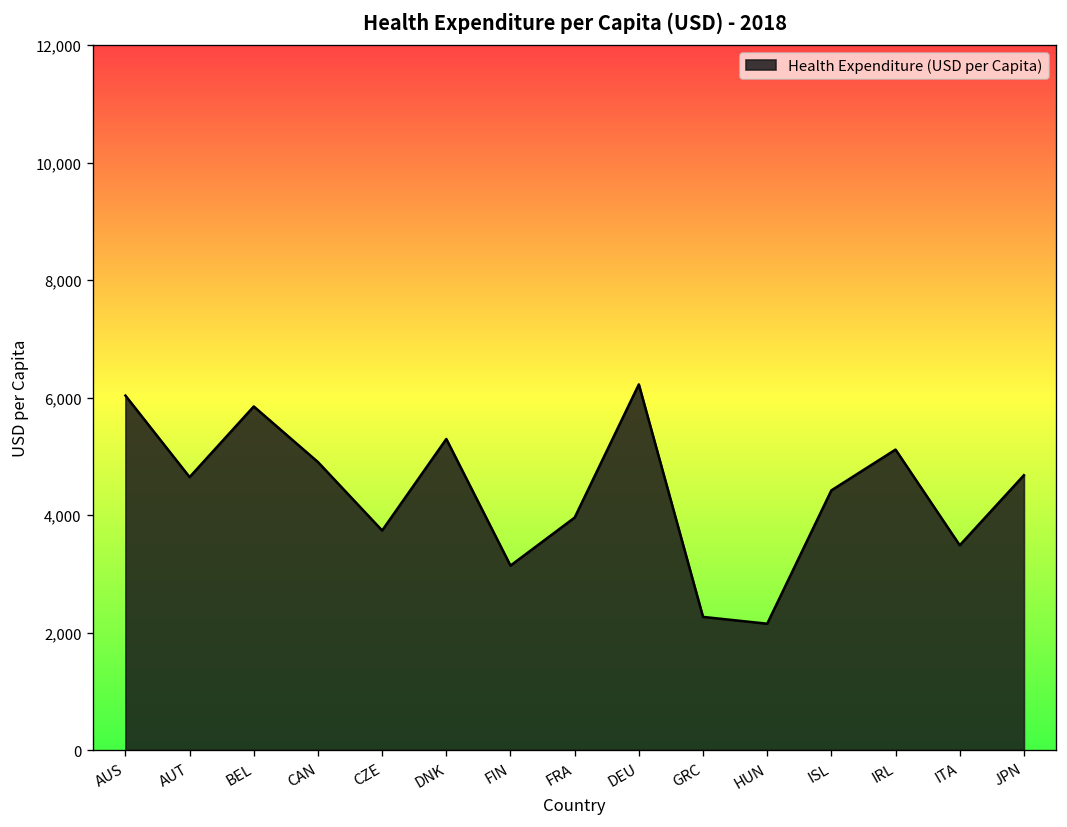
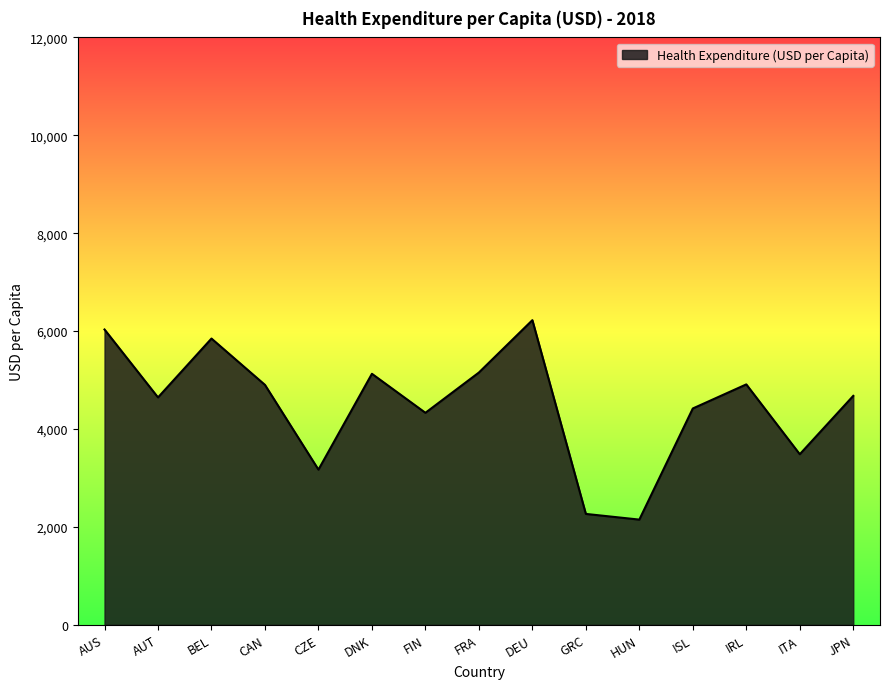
CZE: 3,700 -> 3,200
DNK: 5,300 -> 5,100
FIN: 3,100 -> 4,300
FRA: 4,000 -> 5,200
IRL: 5,100 -> 4,900
